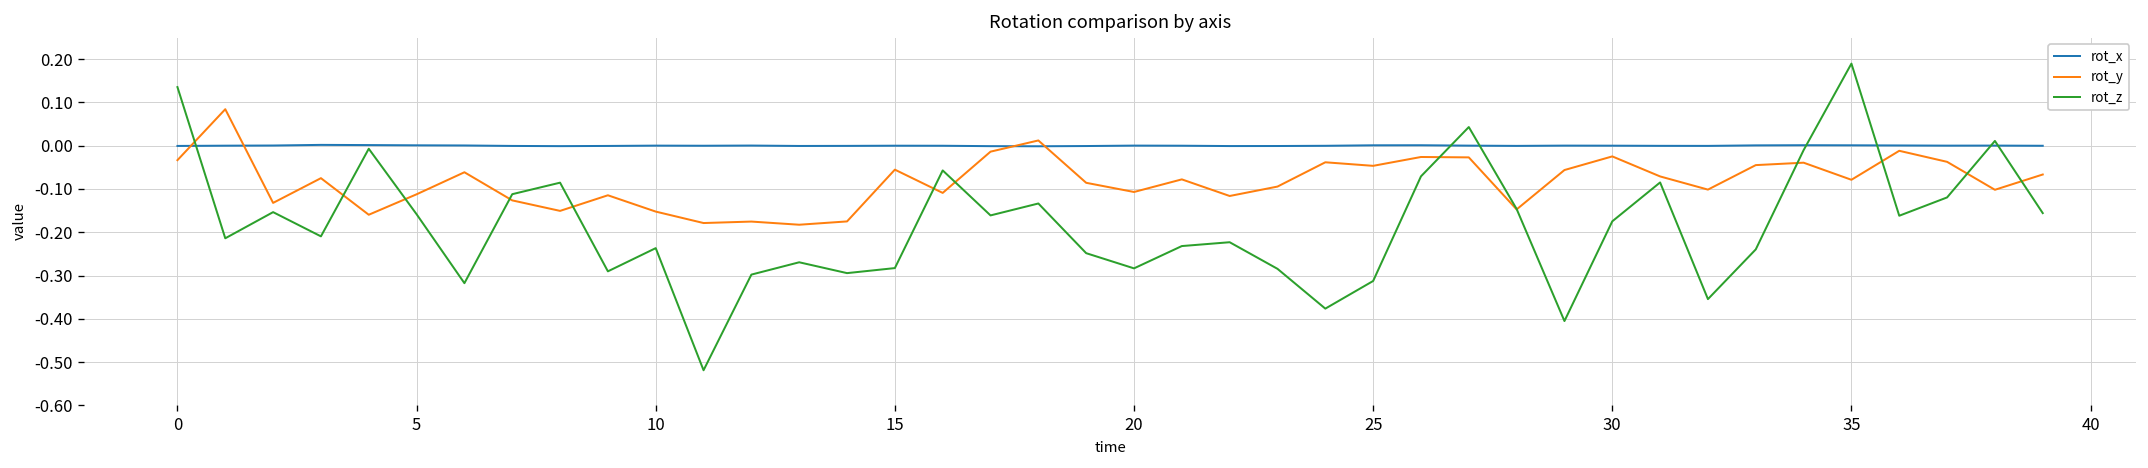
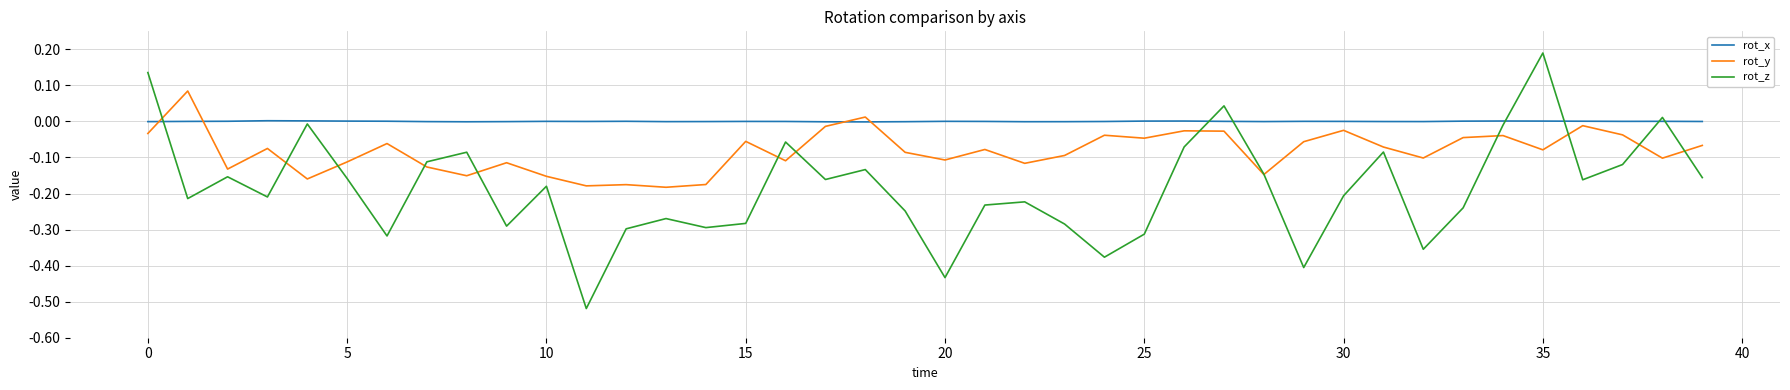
rot_z, 10: -0.24 -> -0.18
rot_z, 20: -0.28 -> -0.43
rot_z, 30: -0.17 -> -0.21
